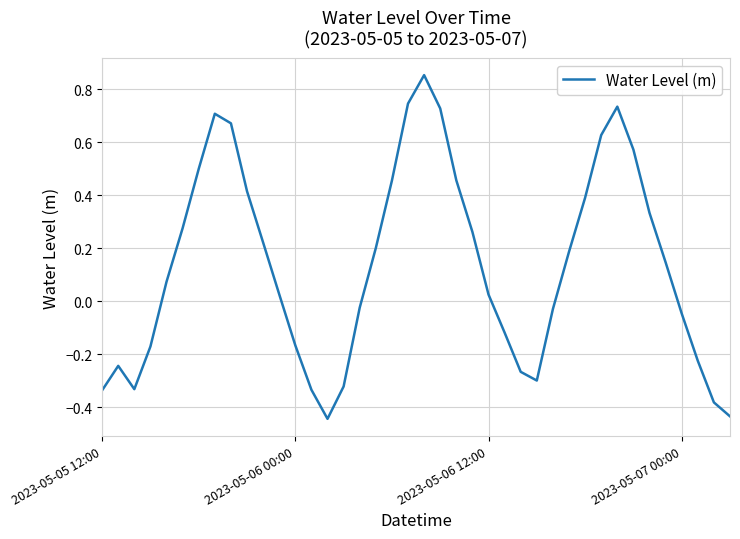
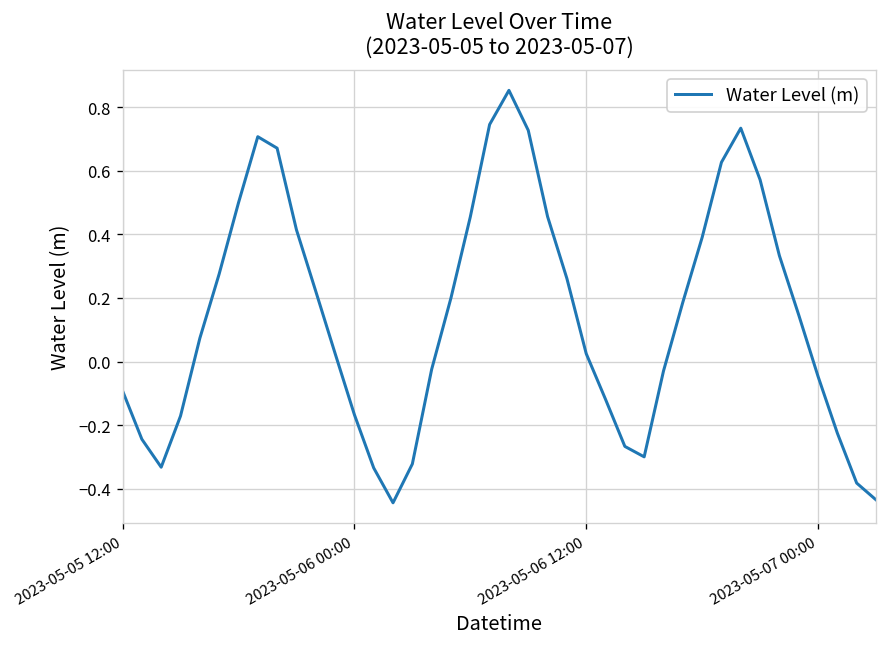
2023-05-05 12:00: -0.34 -> -0.09
